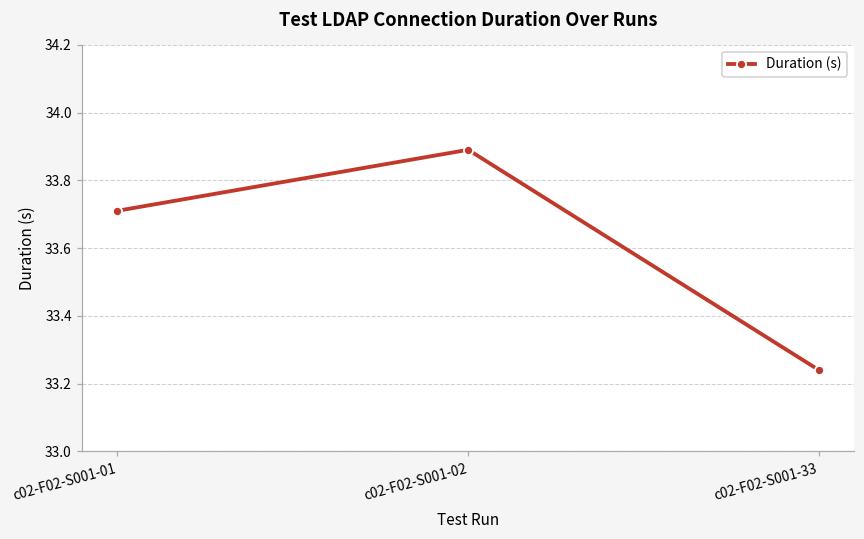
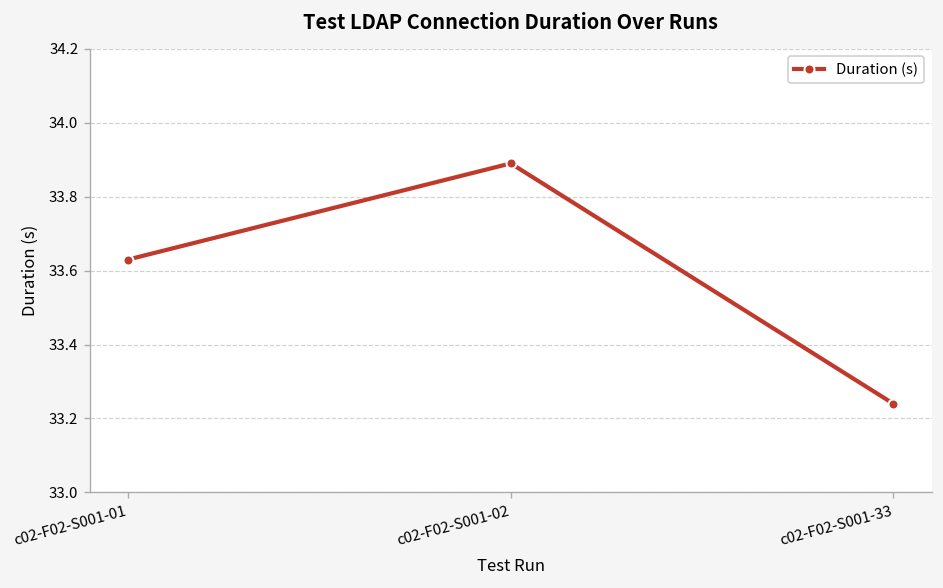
c02-F02-S001-01: 33.71 -> 33.63
